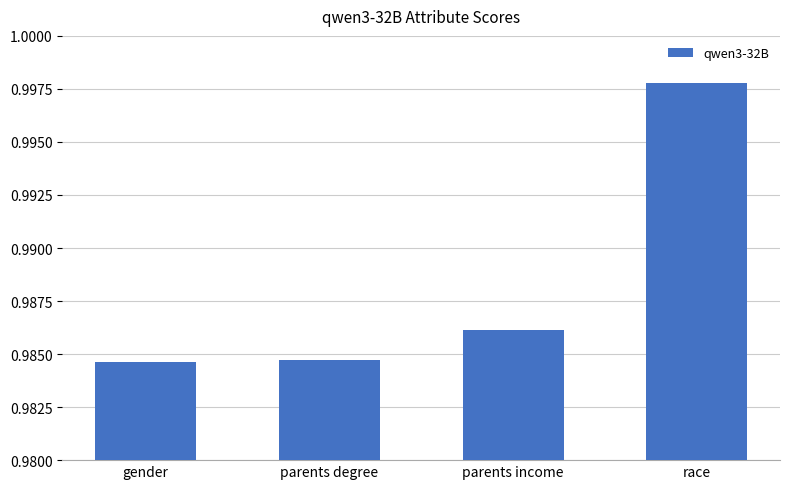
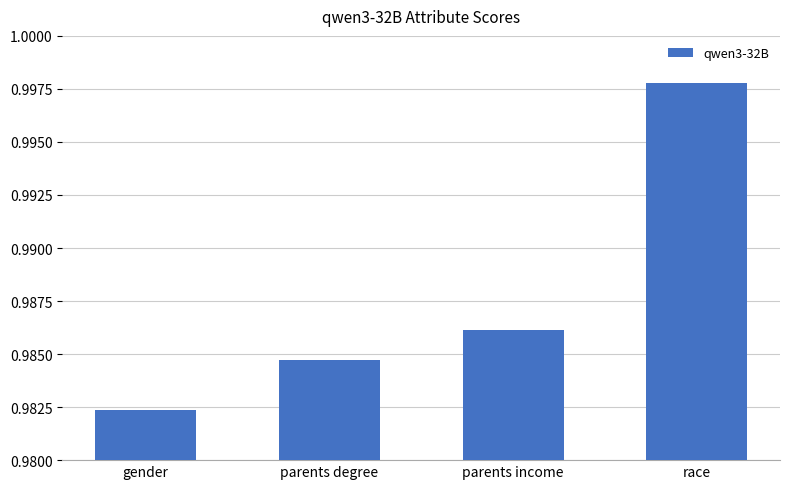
gender: 0.9846 -> 0.9824
